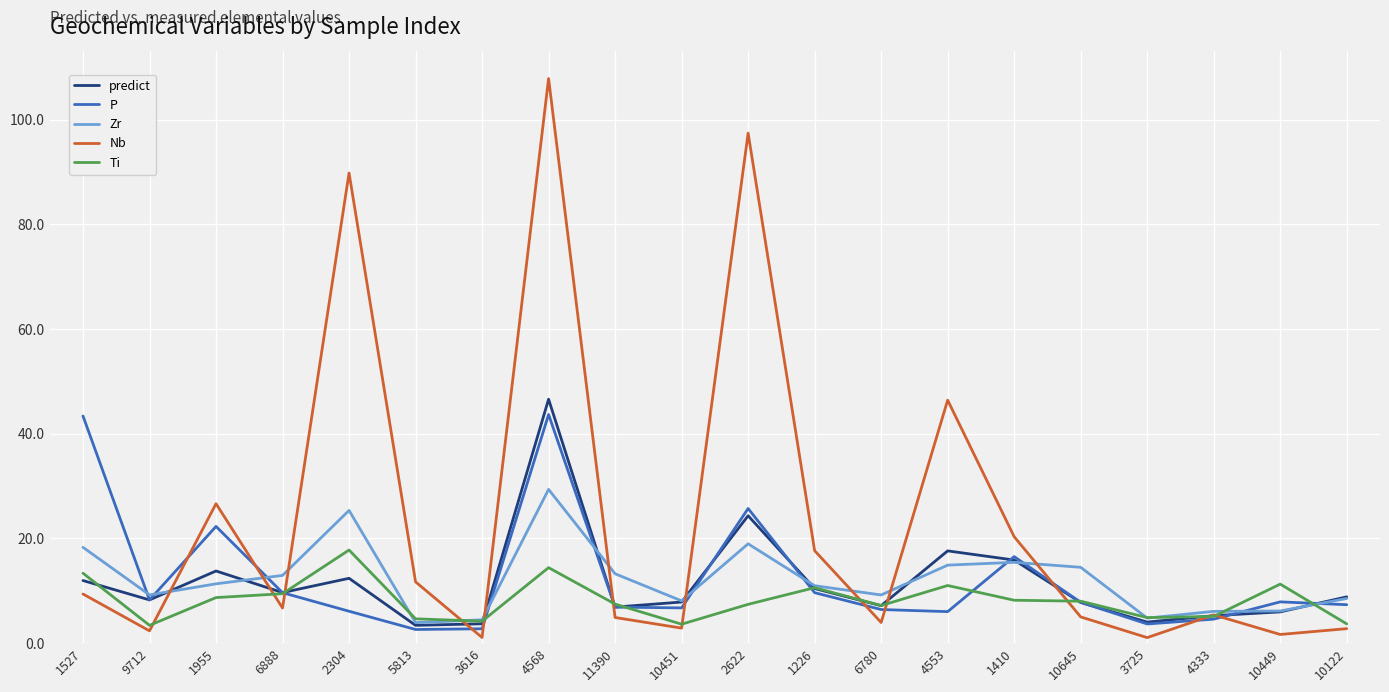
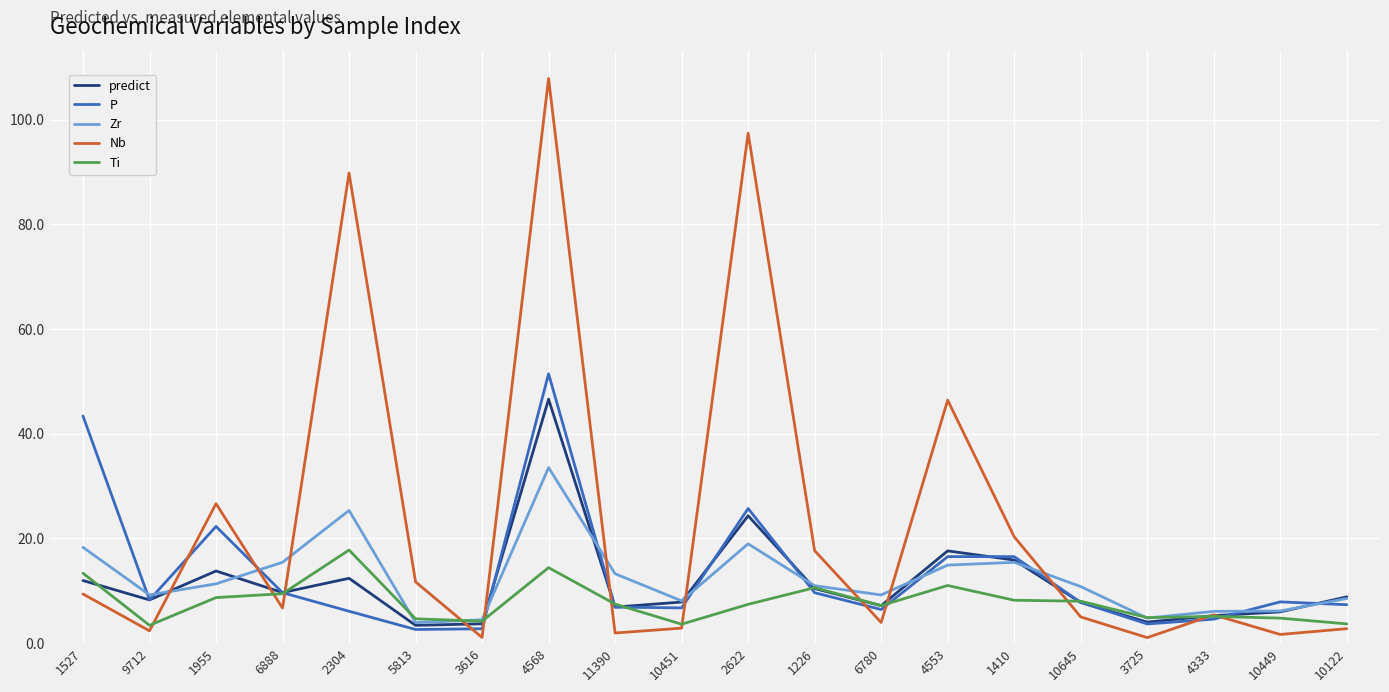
Zr, 6888: 13 -> 15
P, 4568: 44 -> 51
Zr, 4568: 29 -> 34
Nb, 11390: 5 -> 2
P, 4553: 6 -> 17
Zr, 10645: 14 -> 11
Ti, 10449: 11 -> 5
